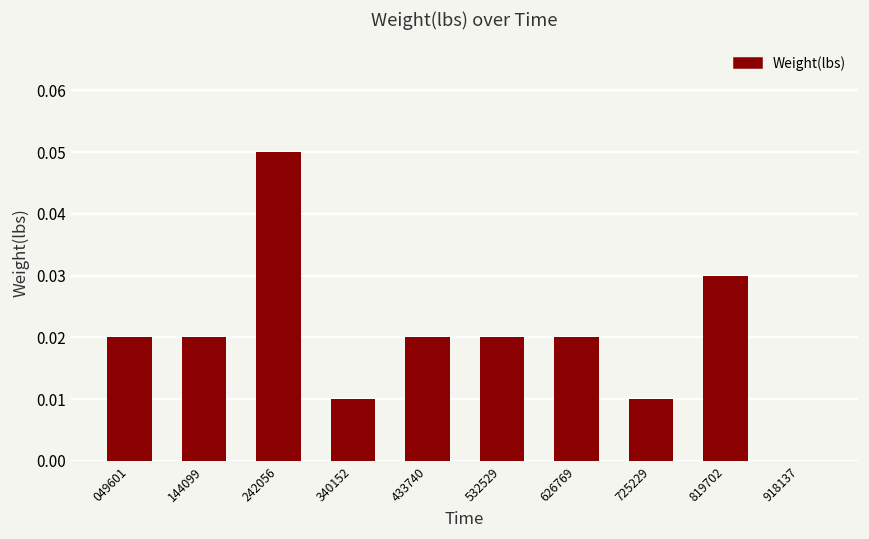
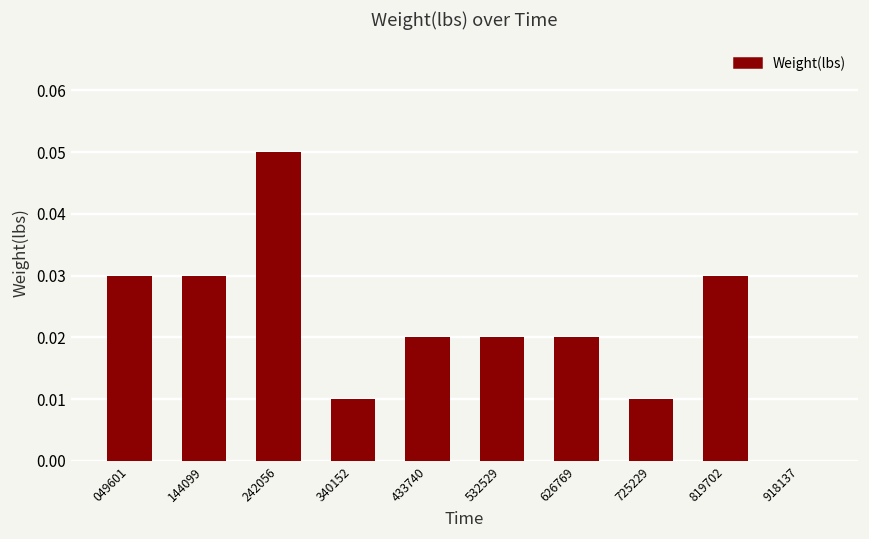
049601: 0.02 -> 0.03
144099: 0.02 -> 0.03
